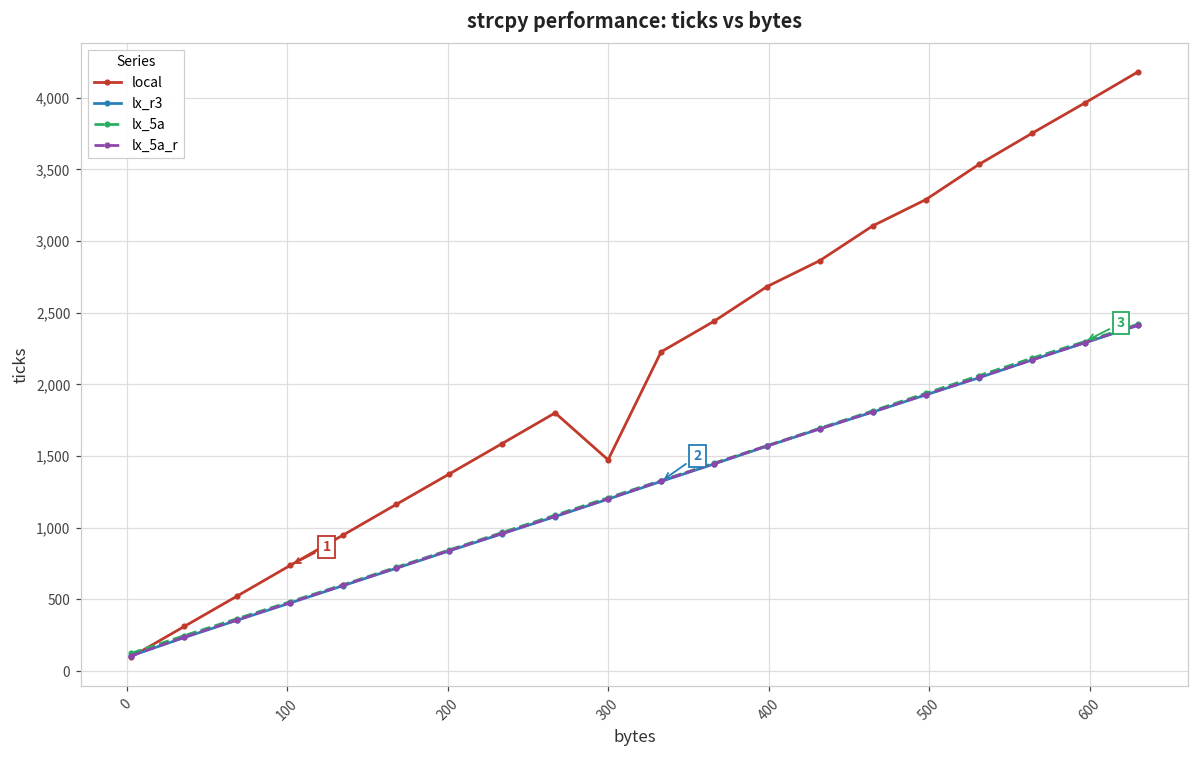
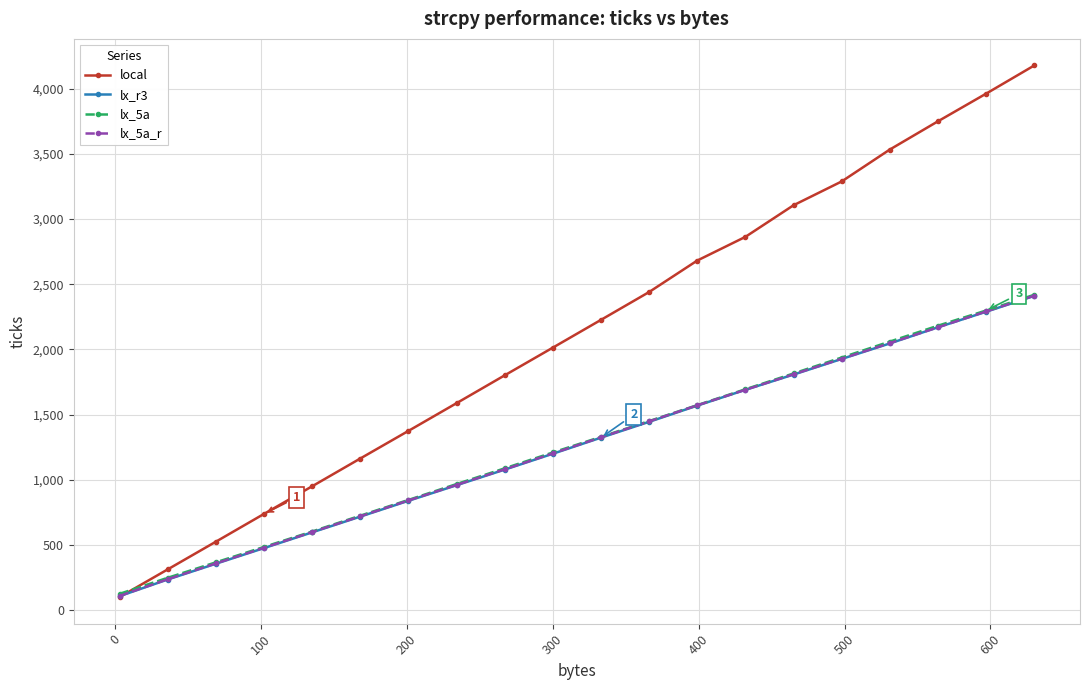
local, 300: 1,470 -> 2,010
